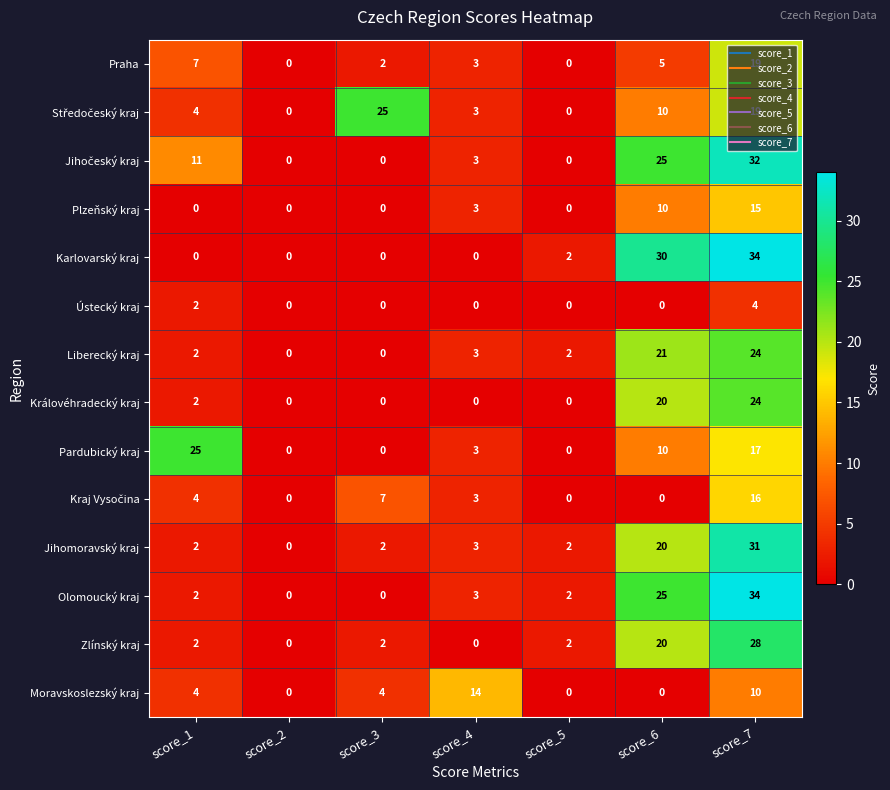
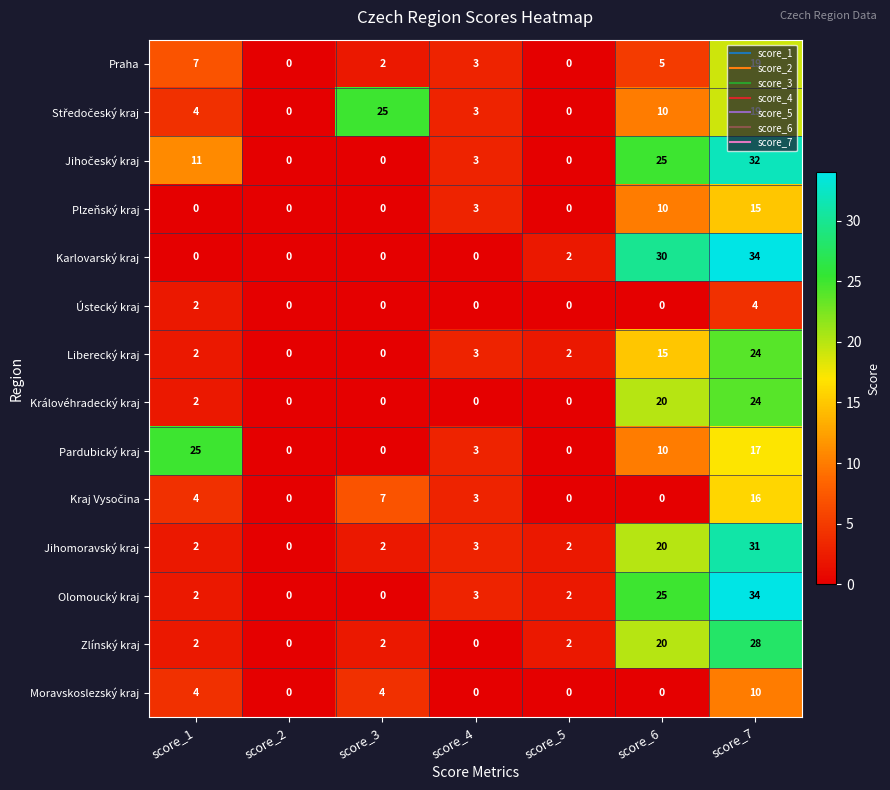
Liberecký kraj, score_6: 21 -> 15
Moravskoslezský kraj, score_4: 14 -> 0
